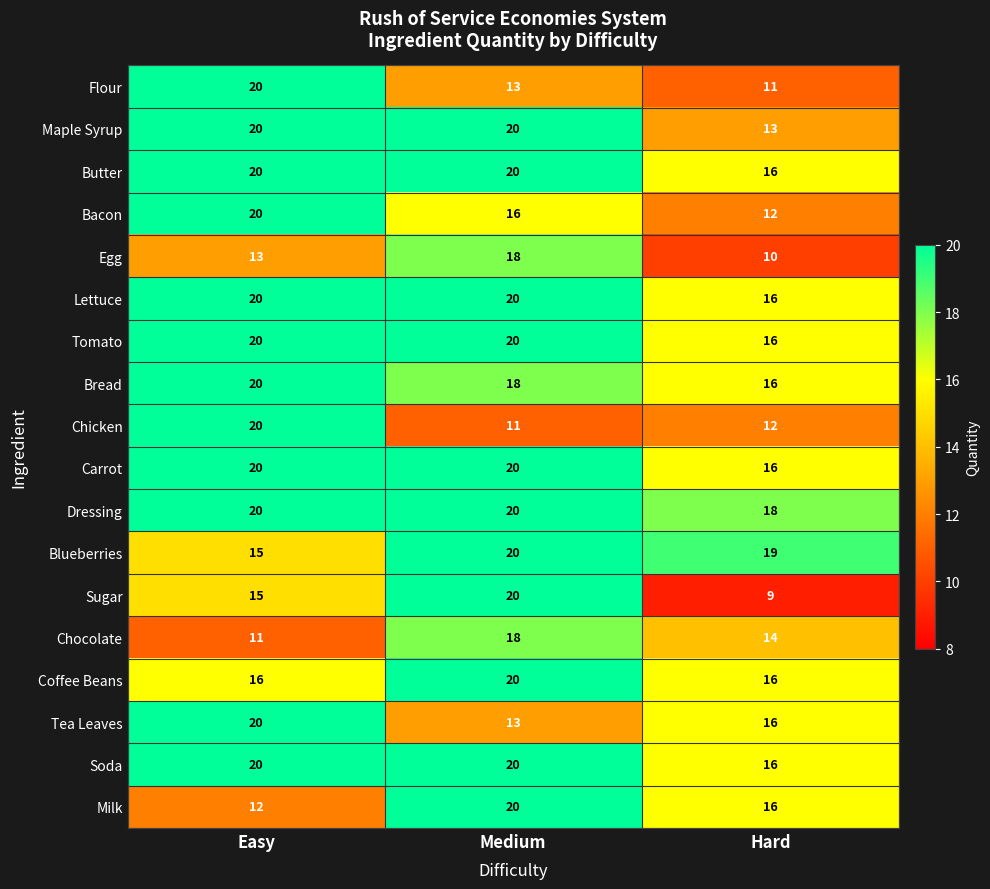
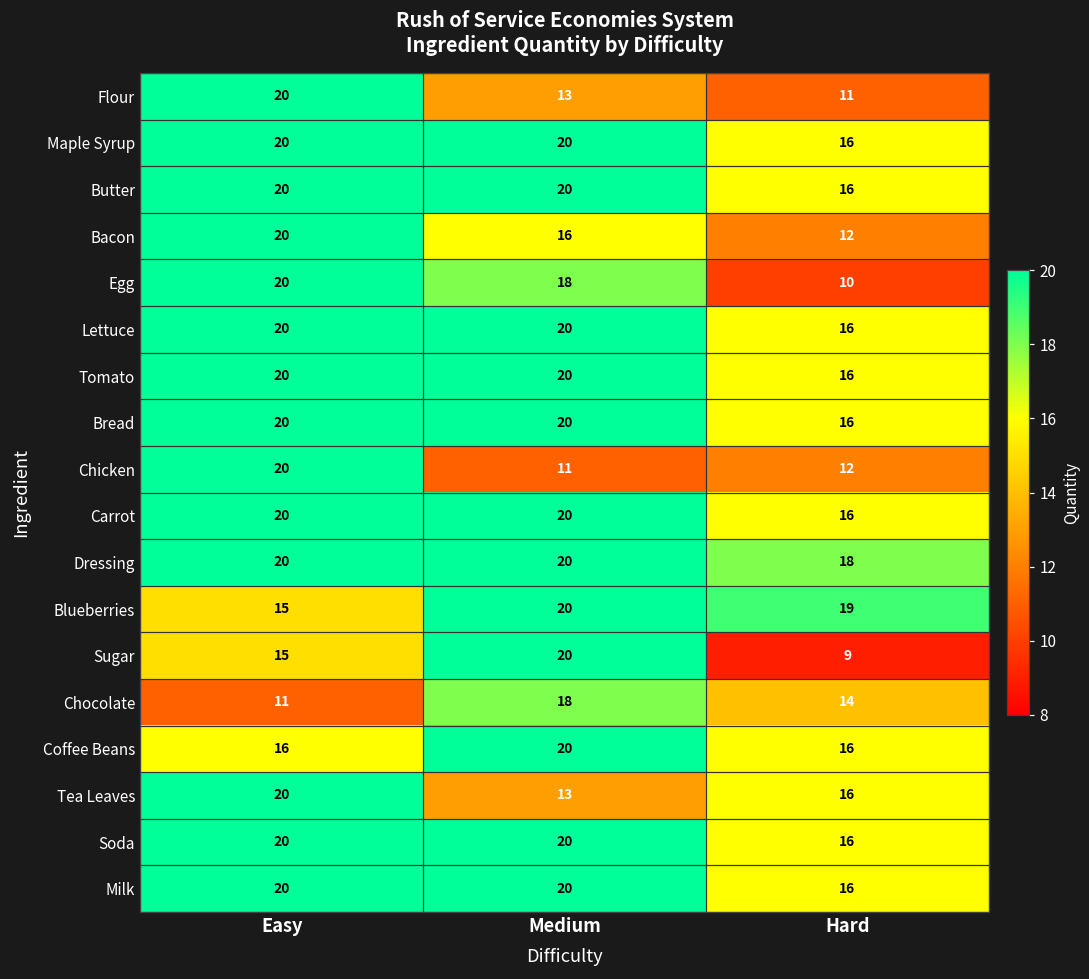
Maple Syrup, Hard: 13 -> 16
Egg, Easy: 13 -> 20
Bread, Medium: 18 -> 20
Milk, Easy: 12 -> 20
